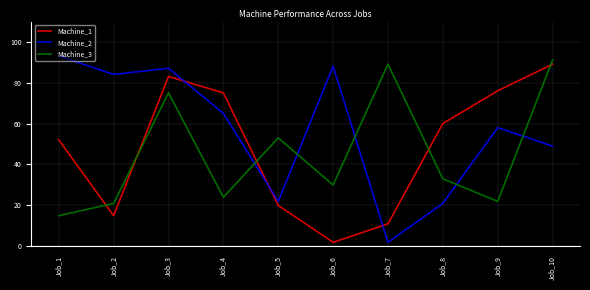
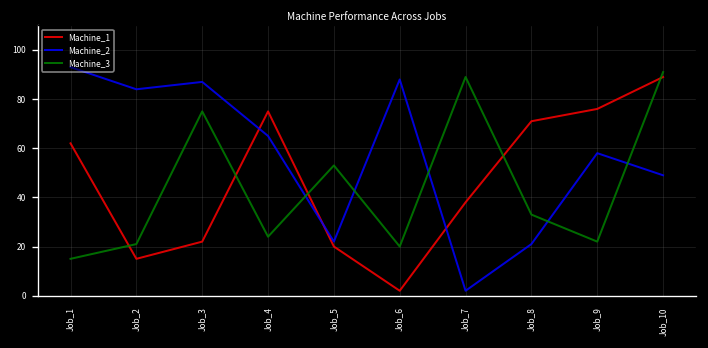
Machine_1, Job_1: 52 -> 62
Machine_1, Job_3: 83 -> 22
Machine_3, Job_6: 30 -> 20
Machine_1, Job_7: 11 -> 38
Machine_1, Job_8: 60 -> 71
